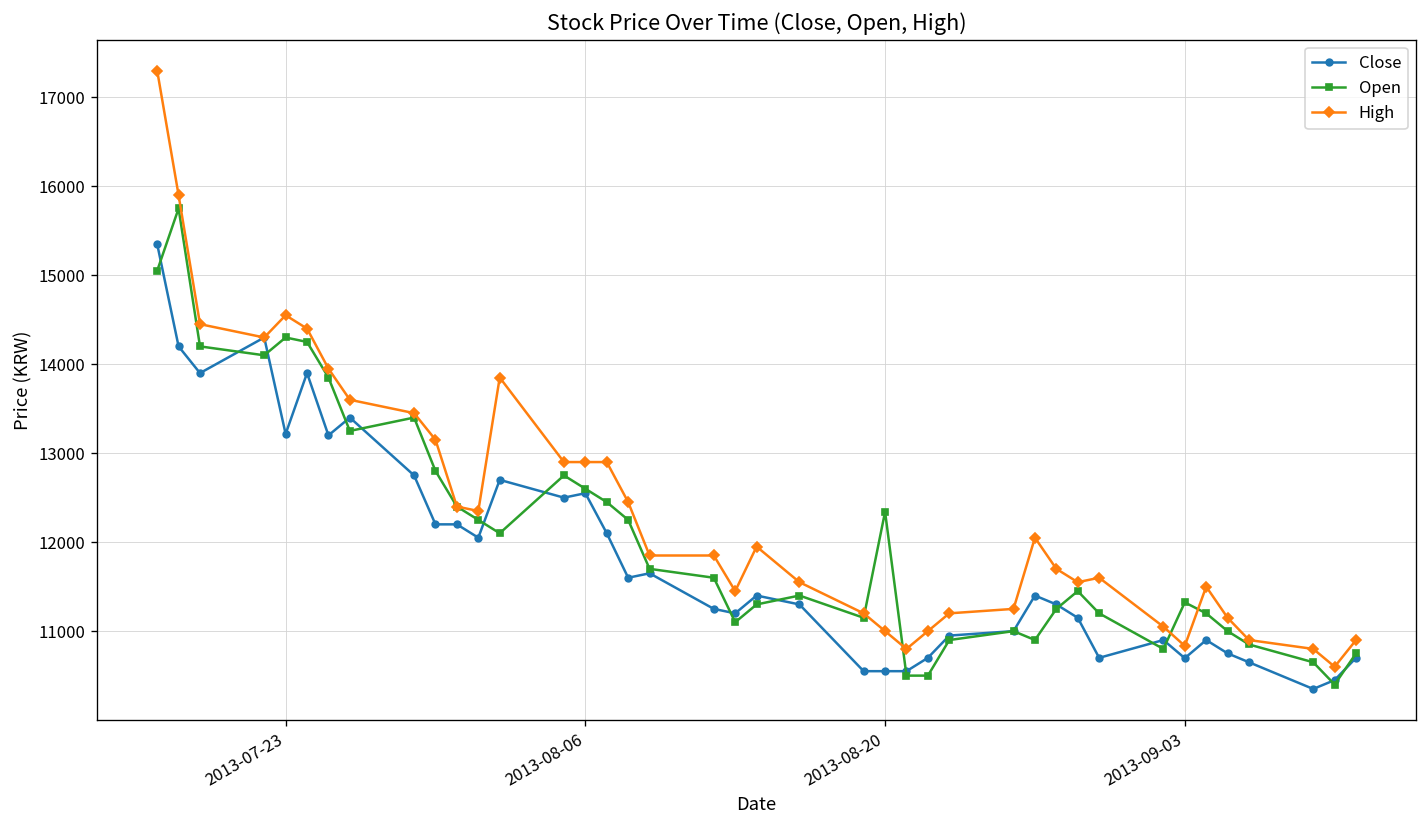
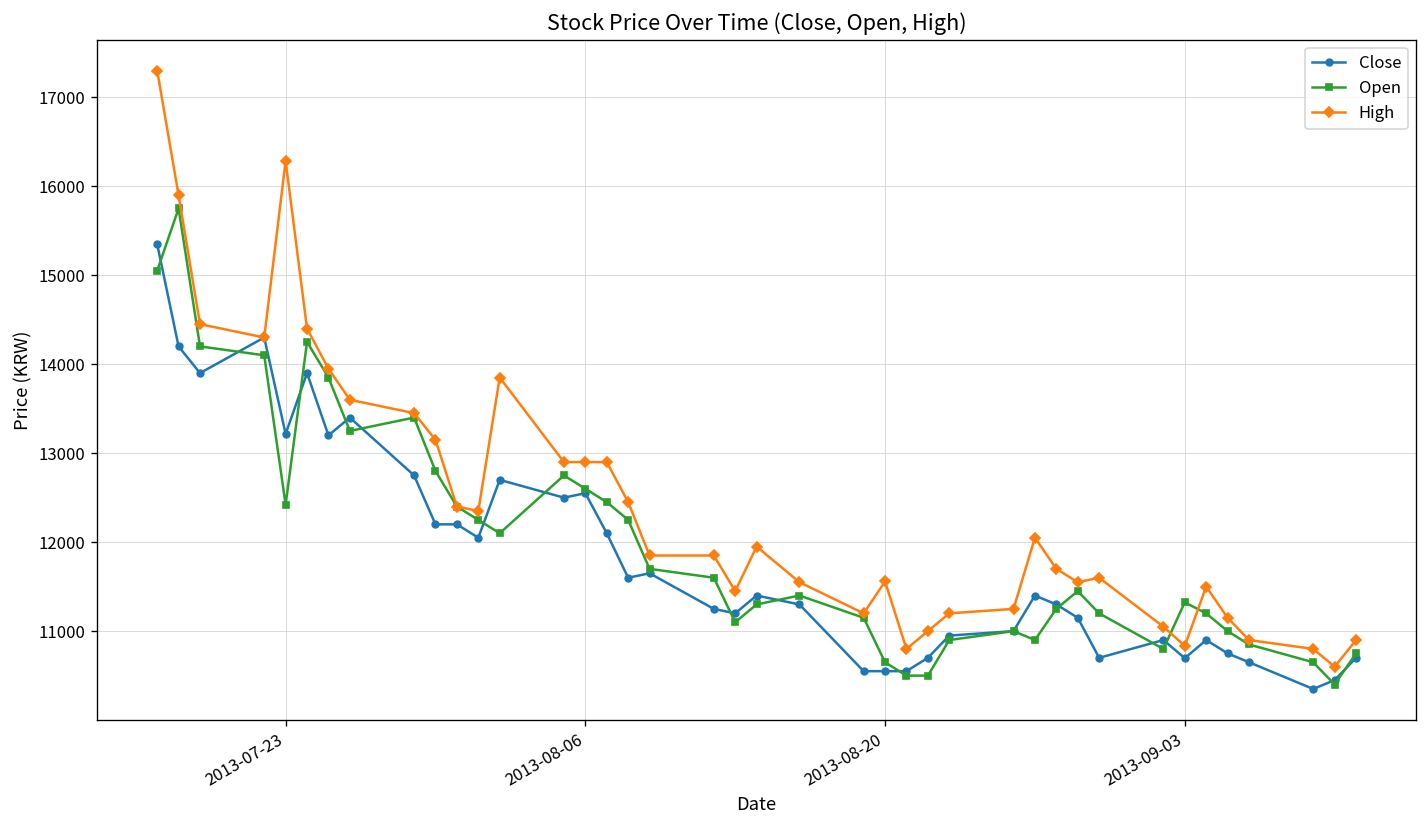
Open, 2013-07-23: 14300 -> 12400
High, 2013-07-23: 14600 -> 16300
Open, 2013-08-20: 12300 -> 10700
High, 2013-08-20: 11000 -> 11600
